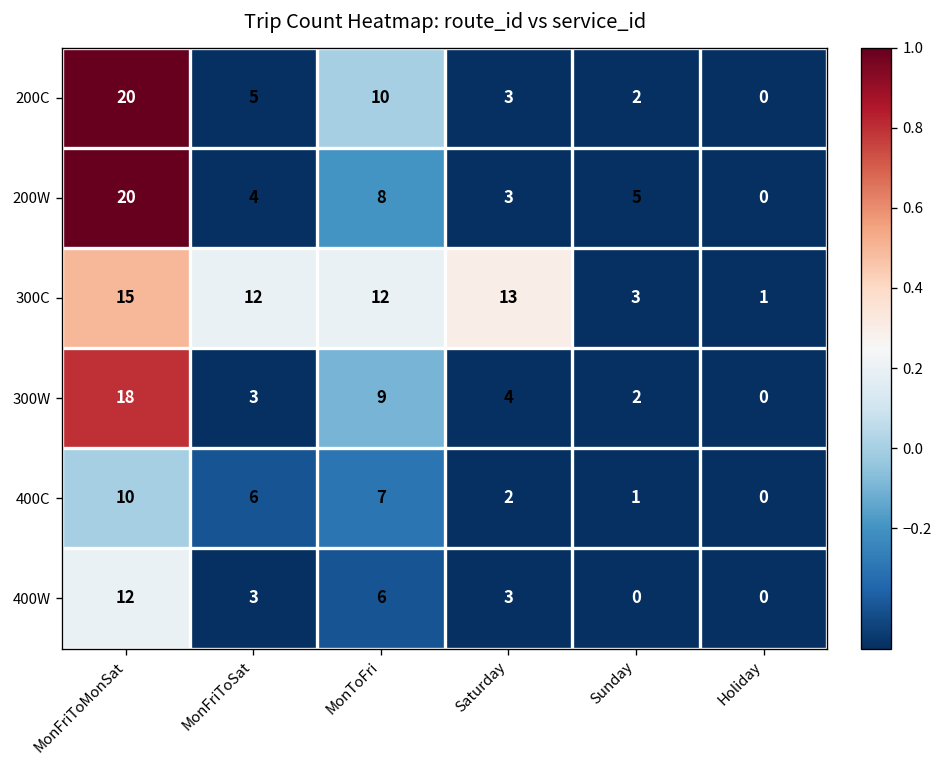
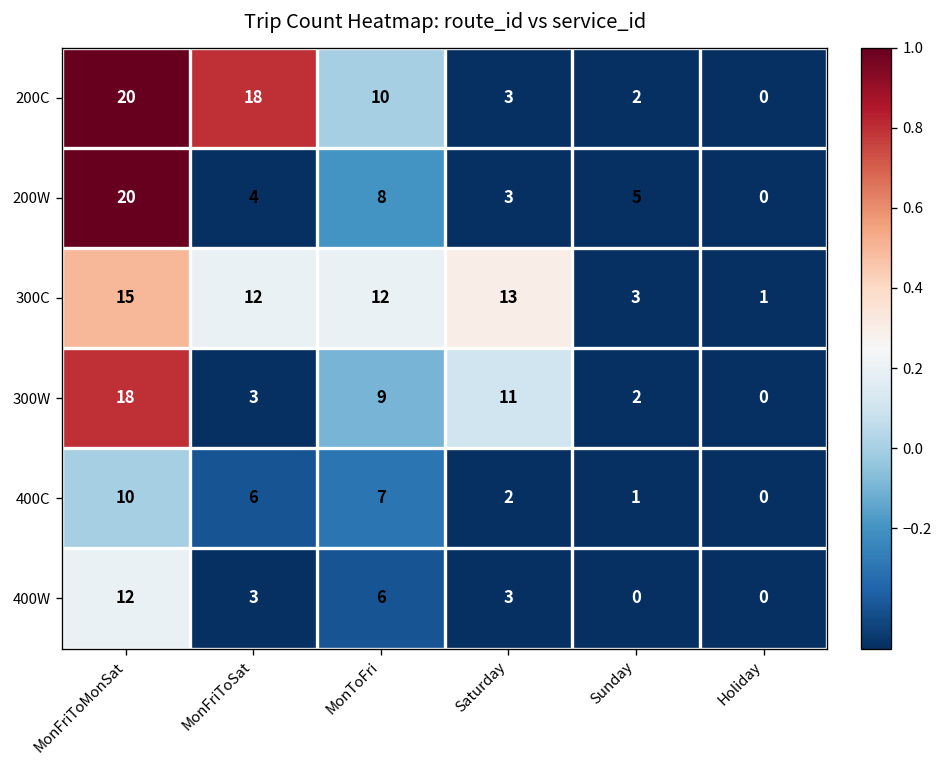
200C, MonFriToSat: 5 -> 18
300W, Saturday: 4 -> 11
